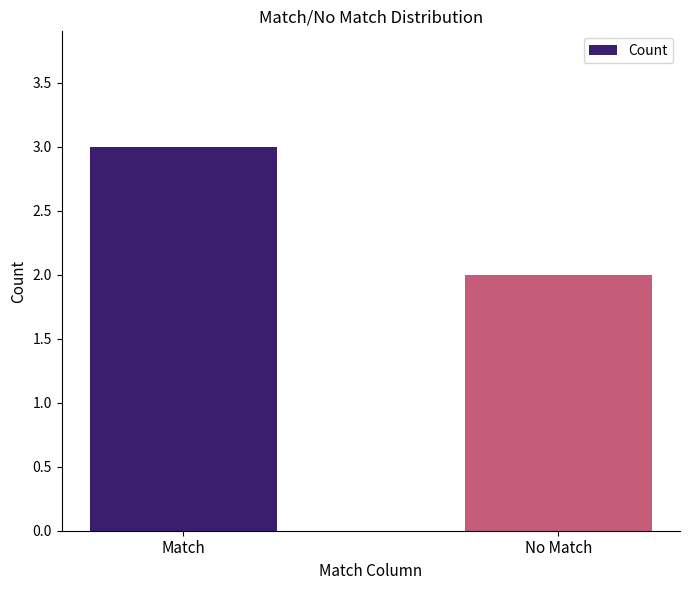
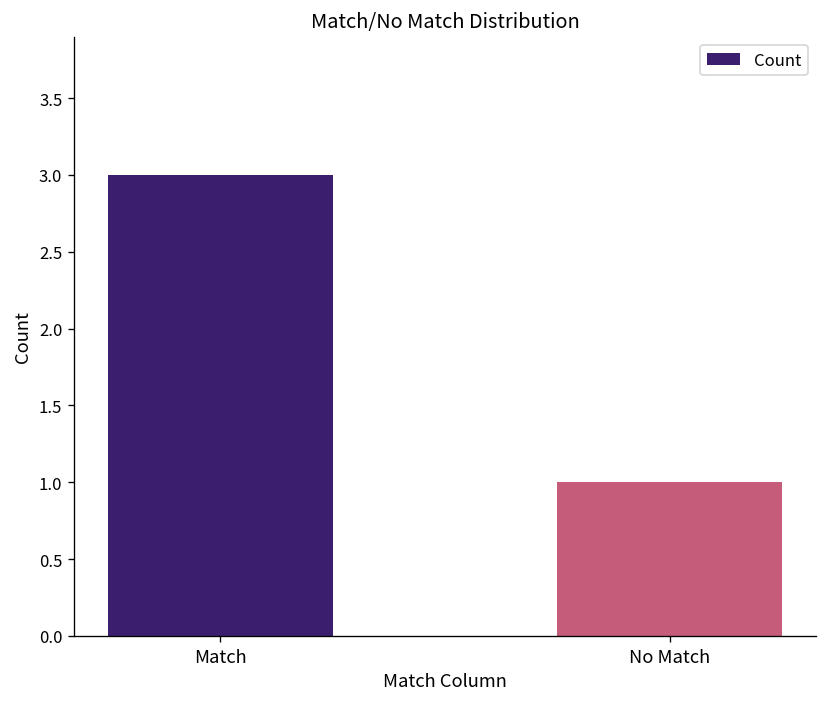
No Match: 2 -> 1
